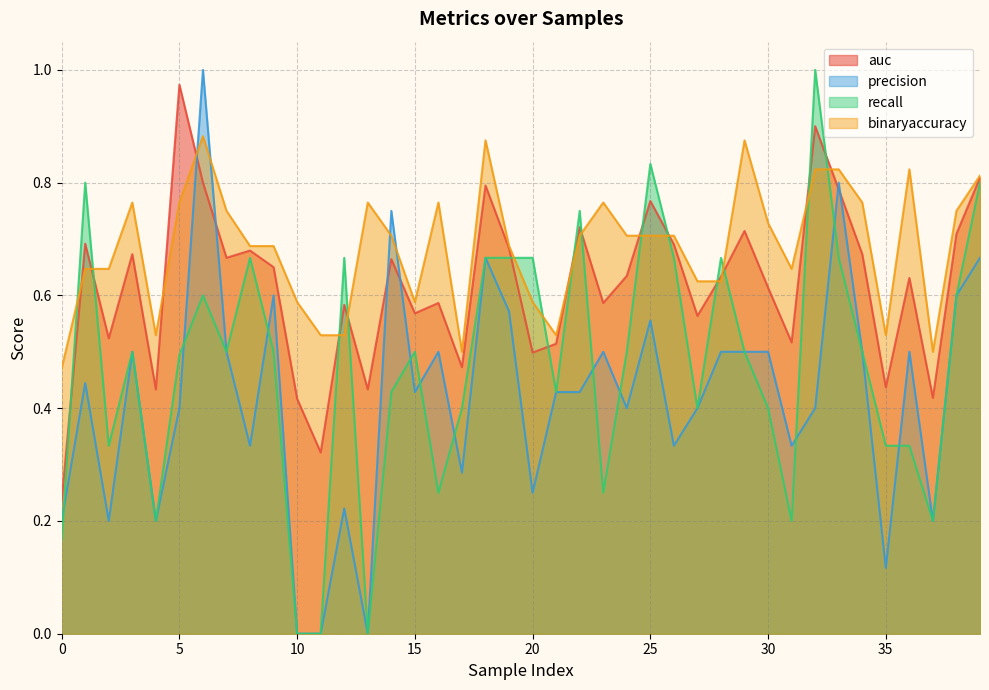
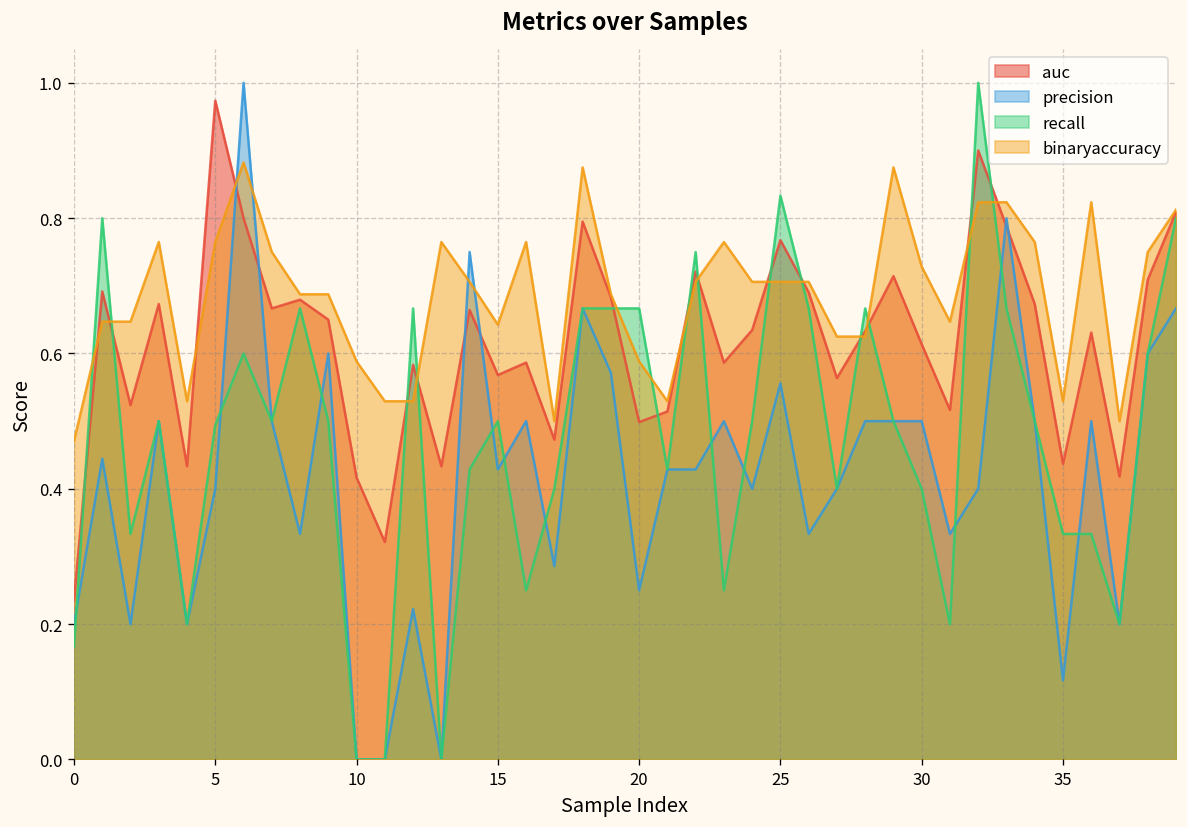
binaryaccuracy, 15: 0.59 -> 0.64
